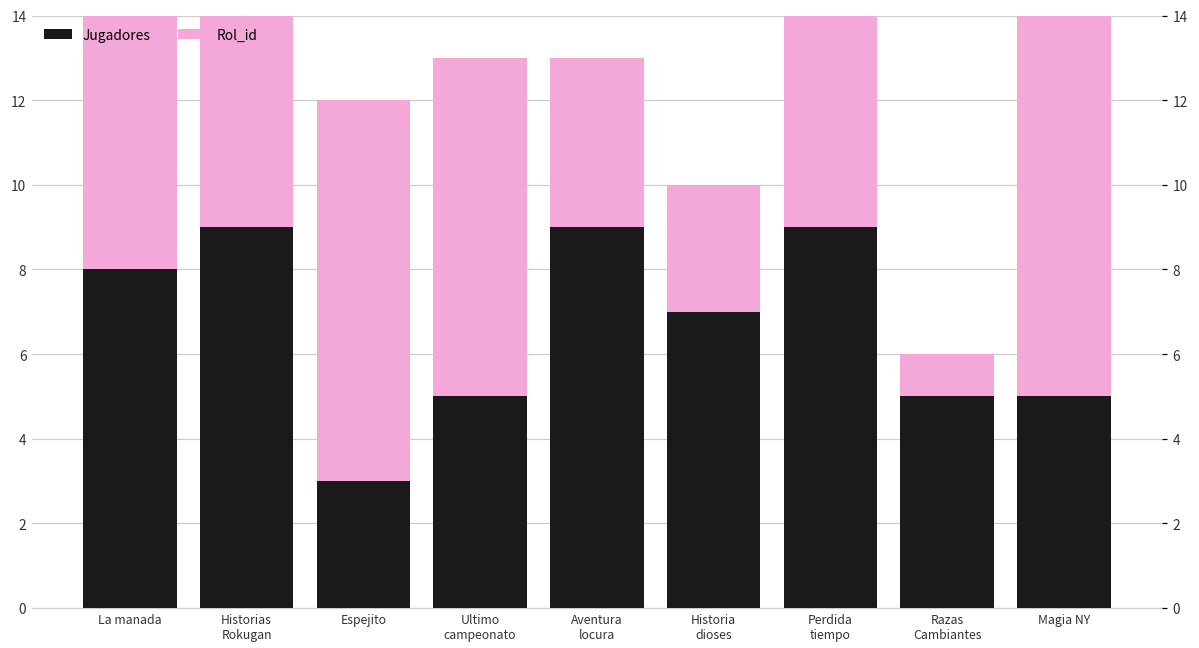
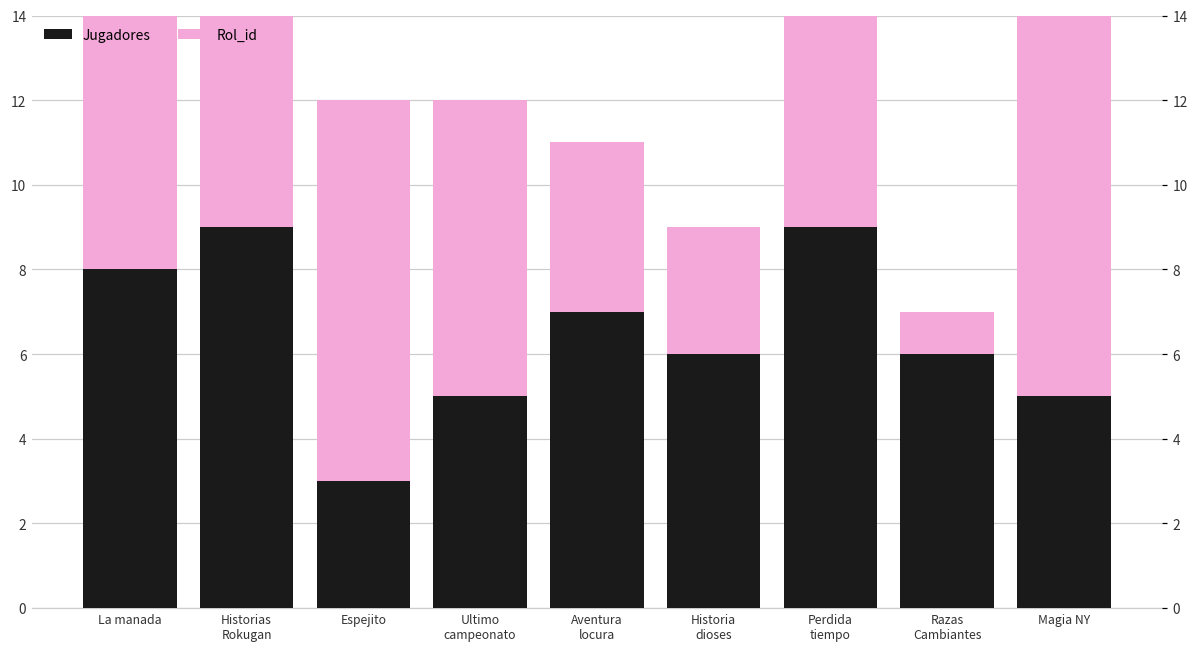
Rol_id, Ultimo campeonato: 8 -> 7
Jugadores, Aventura locura: 9 -> 7
Jugadores, Historia dioses: 7 -> 6
Jugadores, Razas Cambiantes: 5 -> 6
